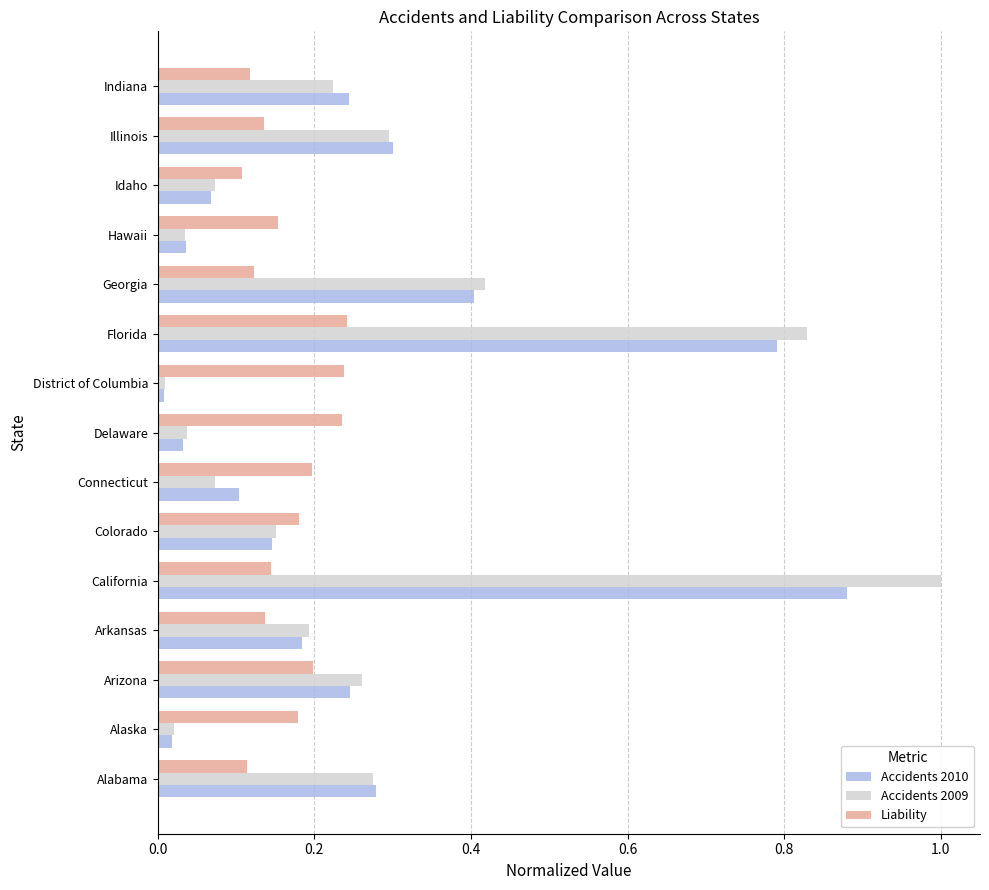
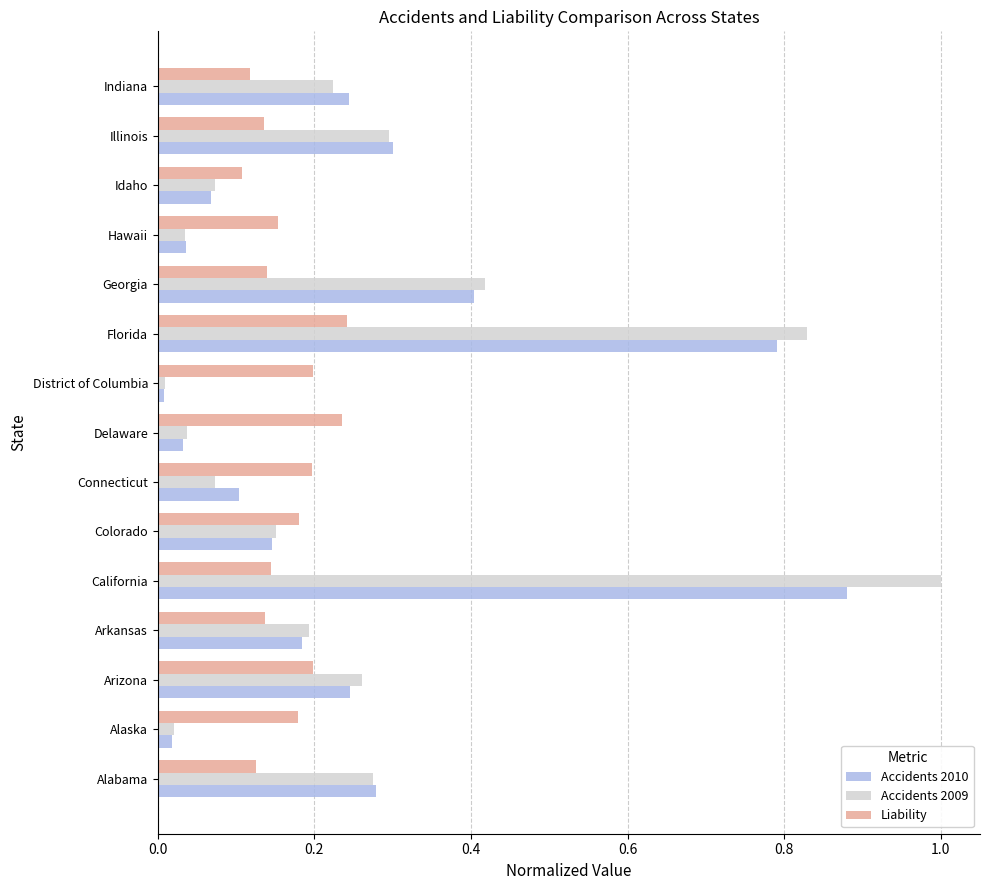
Liability, Georgia: 0.12 -> 0.14
Liability, District of Columbia: 0.24 -> 0.20
Liability, Alabama: 0.11 -> 0.13
